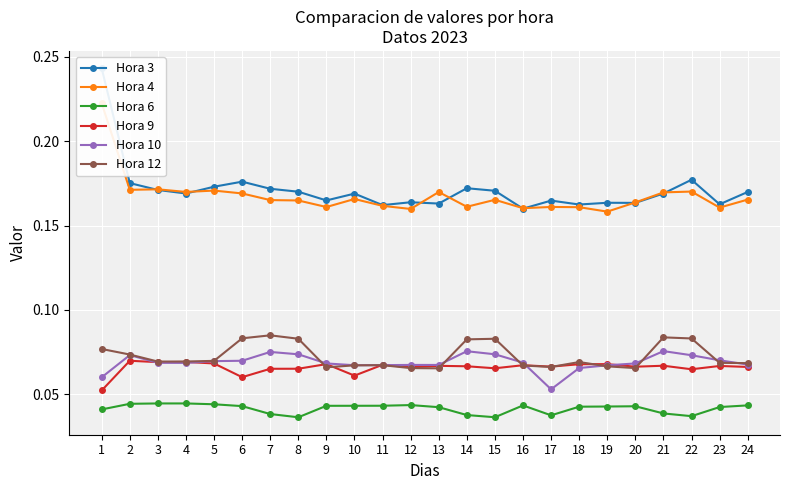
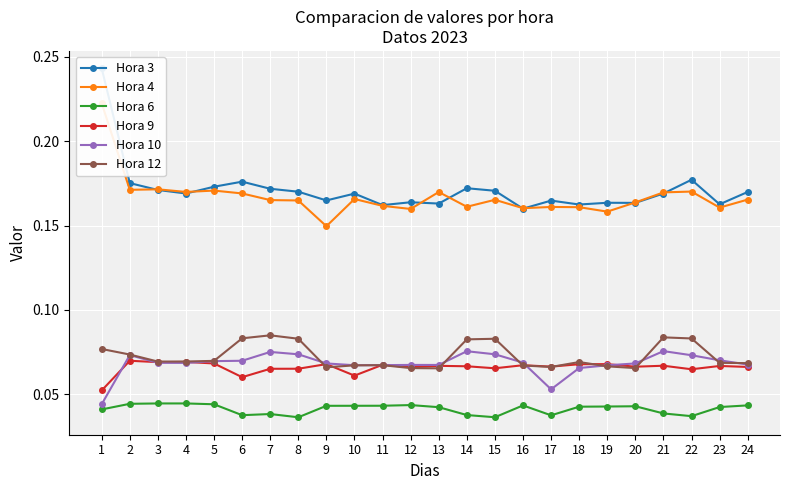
Hora 10, 1: 0.060 -> 0.044
Hora 6, 6: 0.043 -> 0.038
Hora 4, 9: 0.161 -> 0.150
